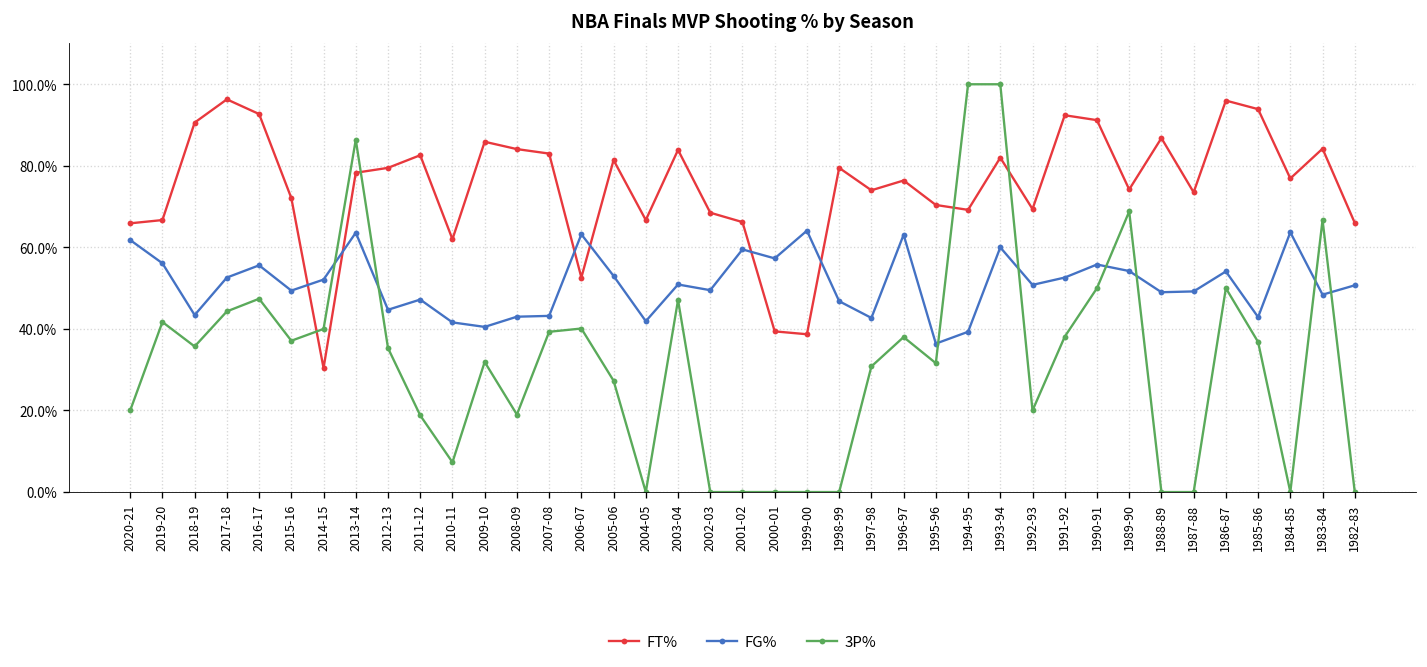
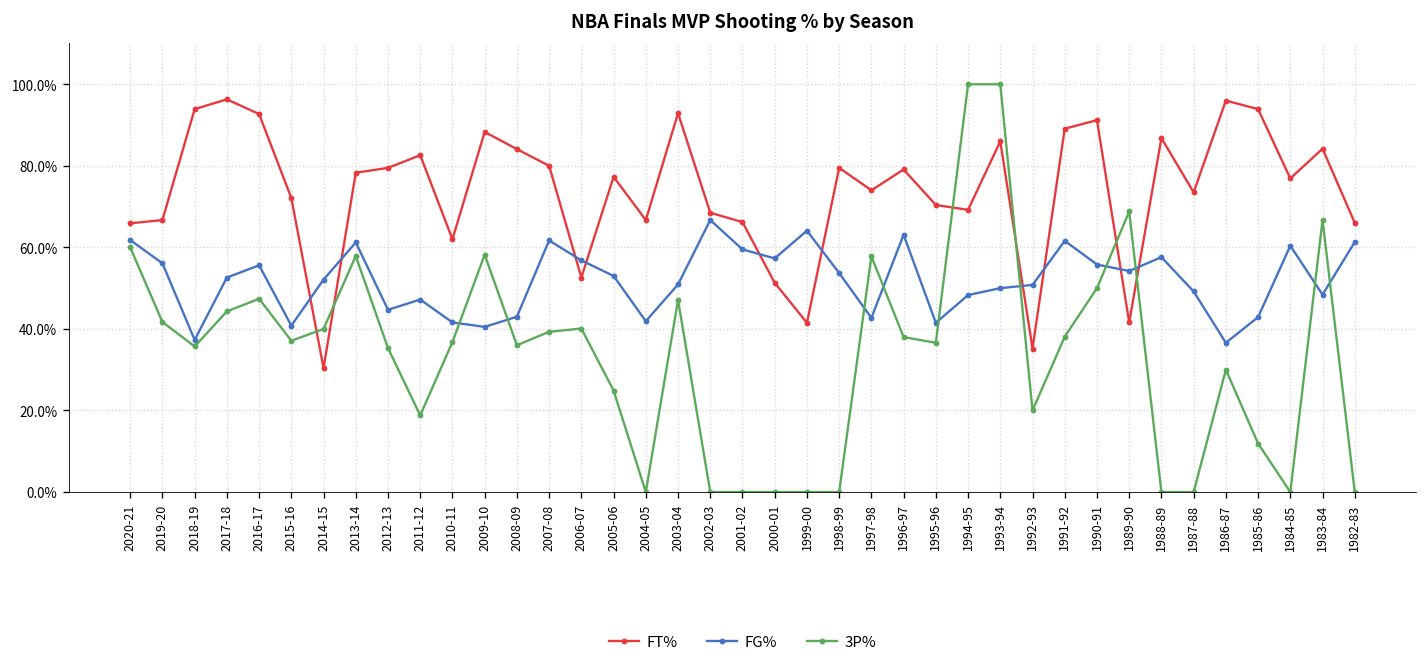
3P%, 2020-21: 20% -> 60%
FT%, 2018-19: 91% -> 94%
FG%, 2018-19: 43% -> 37%
FG%, 2015-16: 49% -> 41%
FG%, 2013-14: 64% -> 61%
3P%, 2013-14: 86% -> 58%
3P%, 2010-11: 7% -> 37%
FT%, 2009-10: 86% -> 88%
3P%, 2009-10: 32% -> 58%
3P%, 2008-09: 19% -> 36%
FT%, 2007-08: 83% -> 80%
FG%, 2007-08: 43% -> 62%
FG%, 2006-07: 63% -> 57%
FT%, 2005-06: 81% -> 77%
3P%, 2005-06: 27% -> 25%
FT%, 2003-04: 84% -> 93%
FG%, 2002-03: 50% -> 67%
FT%, 2000-01: 39% -> 51%
FT%, 1999-00: 39% -> 42%
FG%, 1998-99: 47% -> 54%
3P%, 1997-98: 31% -> 58%
FT%, 1996-97: 76% -> 79%
FG%, 1995-96: 36% -> 42%
3P%, 1995-96: 32% -> 37%
FG%, 1994-95: 39% -> 48%
FT%, 1993-94: 82% -> 86%
FG%, 1993-94: 60% -> 50%
FT%, 1992-93: 69% -> 35%
FT%, 1991-92: 92% -> 89%
FG%, 1991-92: 53% -> 62%
FT%, 1989-90: 74% -> 42%
FG%, 1988-89: 49% -> 58%
FG%, 1986-87: 54% -> 37%
3P%, 1986-87: 50% -> 30%
3P%, 1985-86: 37% -> 12%
FG%, 1984-85: 64% -> 60%
FG%, 1982-83: 51% -> 61%
